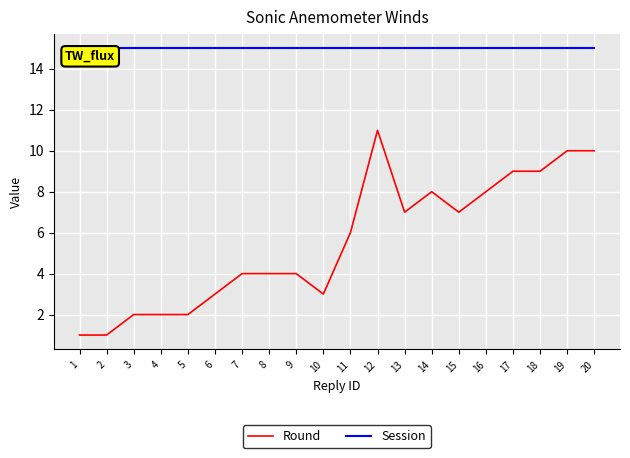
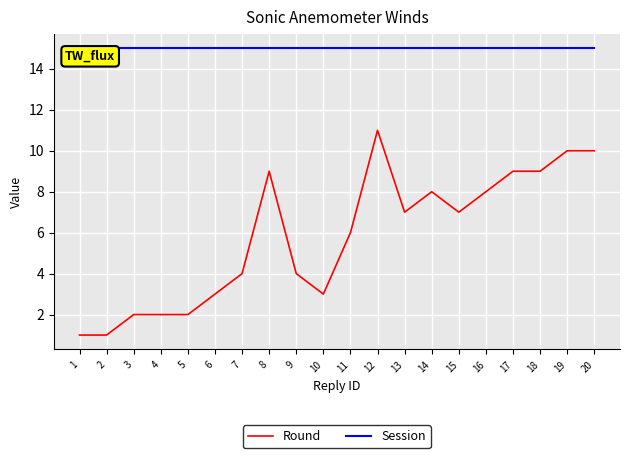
Round, 8: 4 -> 9
